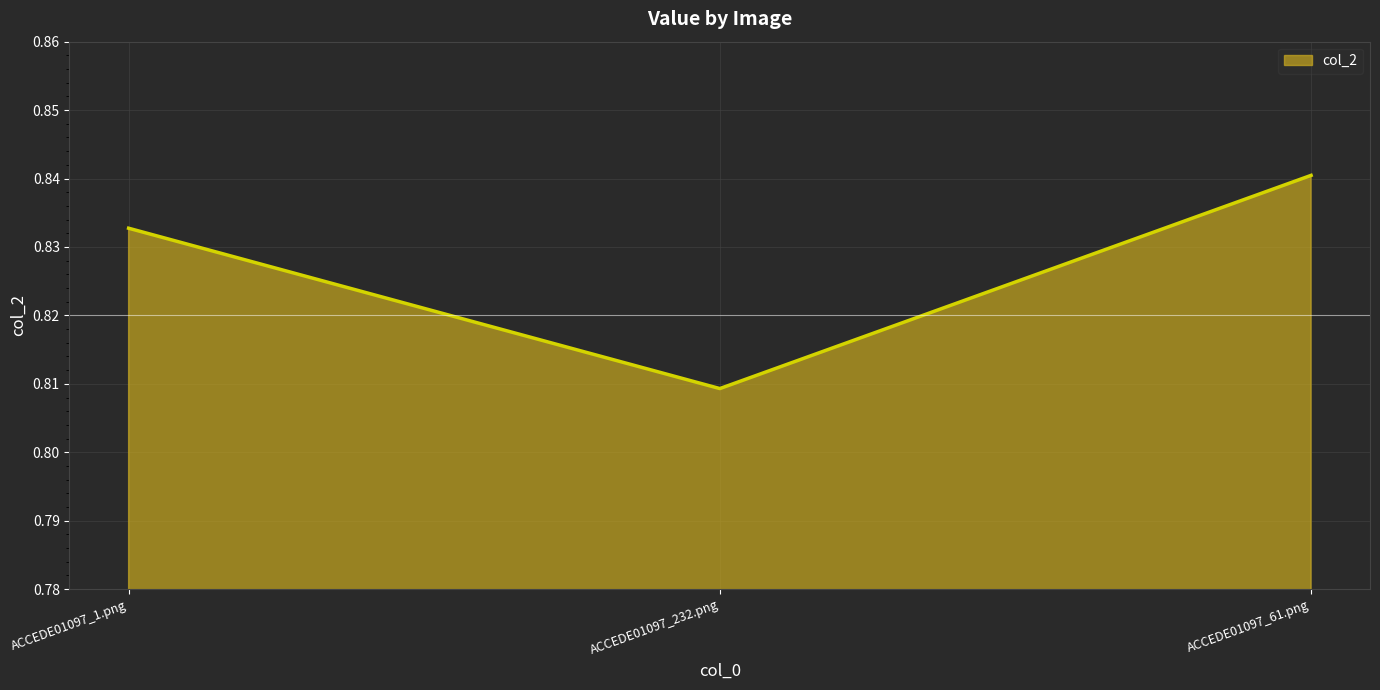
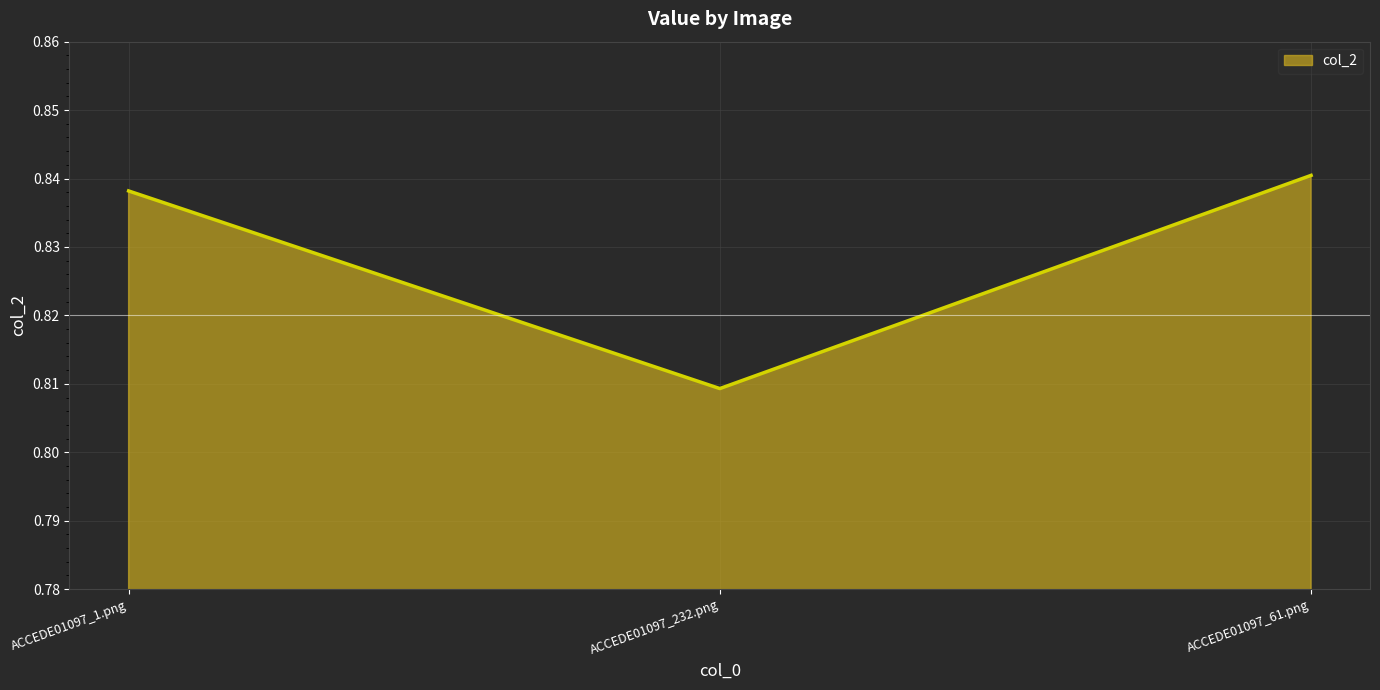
ACCEDE01097_1.png: 0.833 -> 0.838
